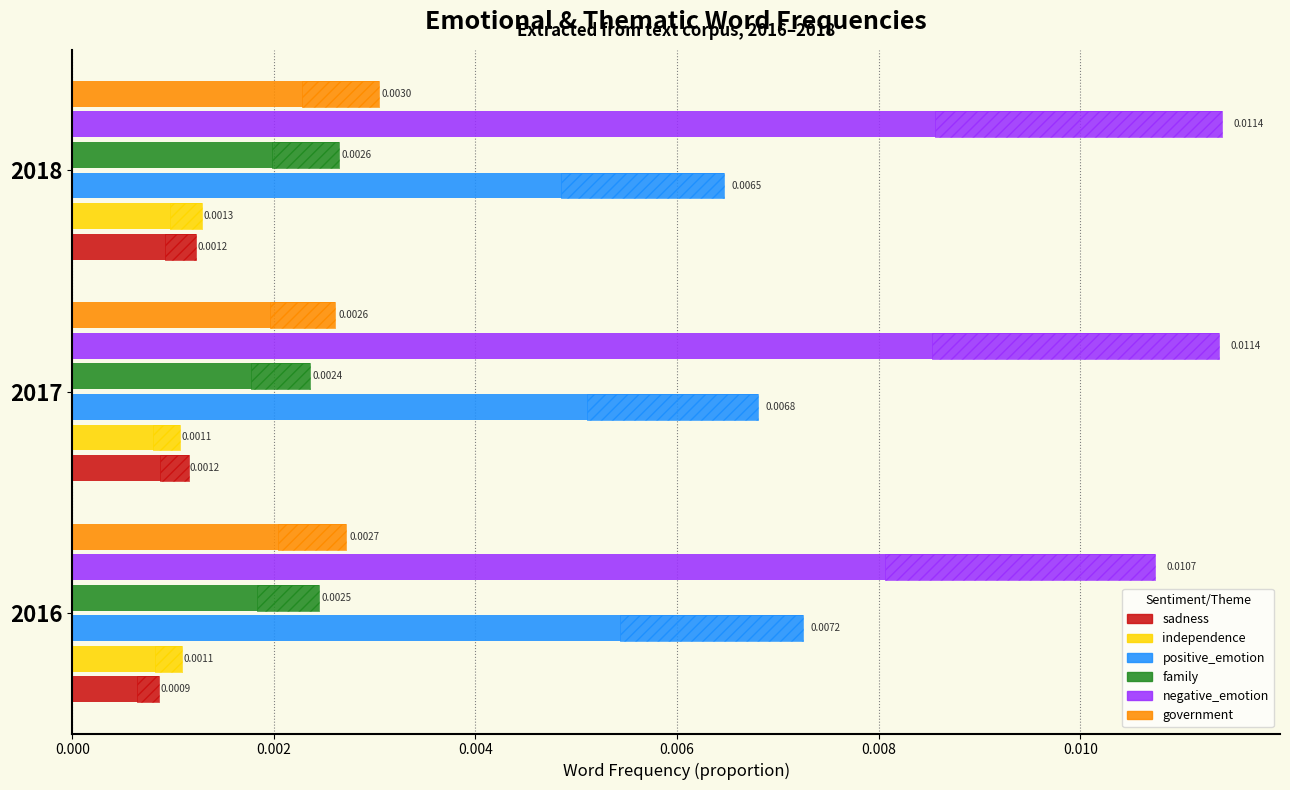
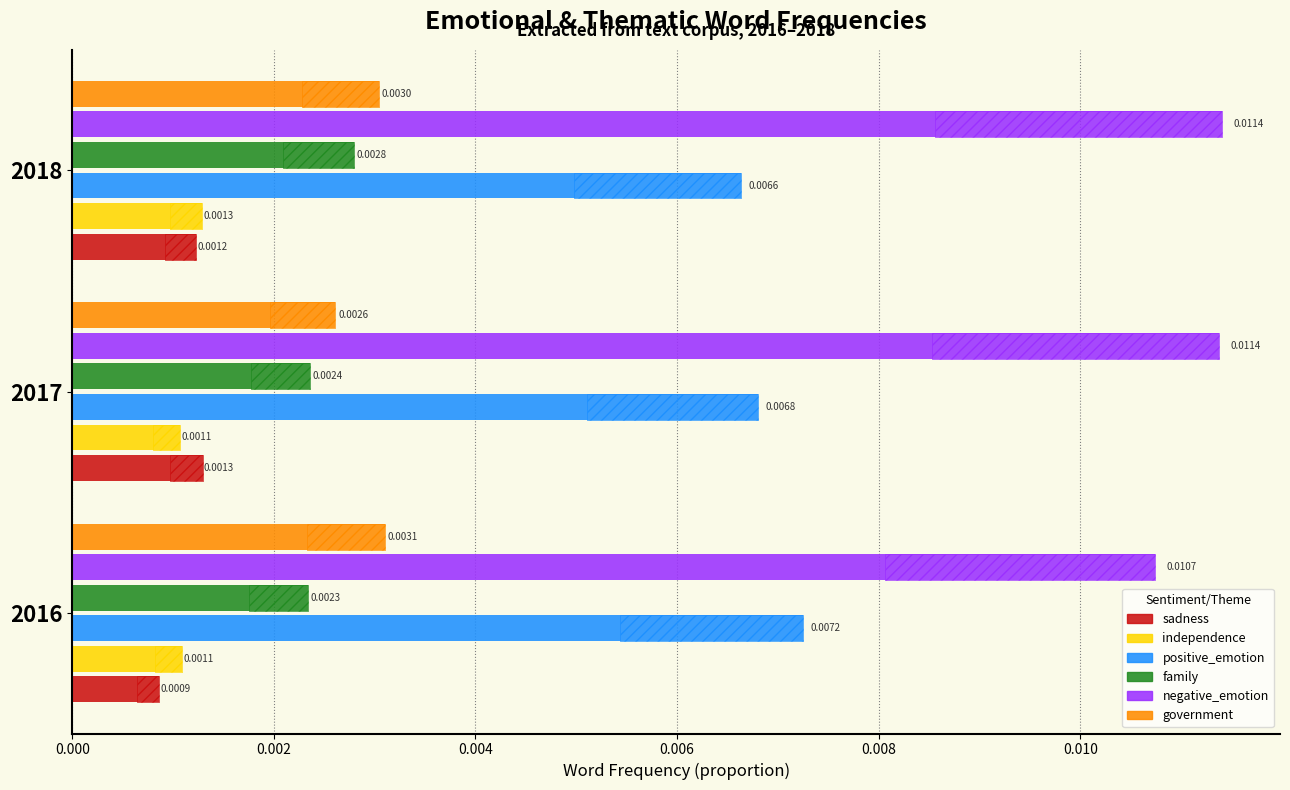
family, 2018: 0.0026 -> 0.0028
positive_emotion, 2018: 0.0065 -> 0.0066
sadness, 2017: 0.0012 -> 0.0013
government, 2016: 0.0027 -> 0.0031
family, 2016: 0.0025 -> 0.0023
